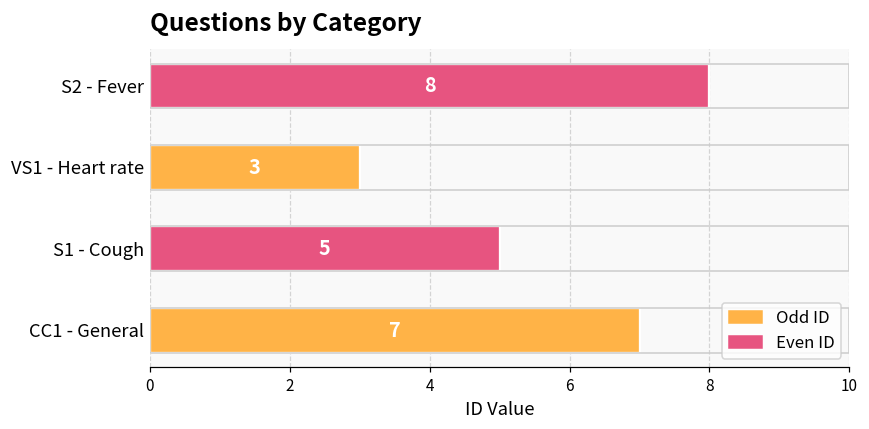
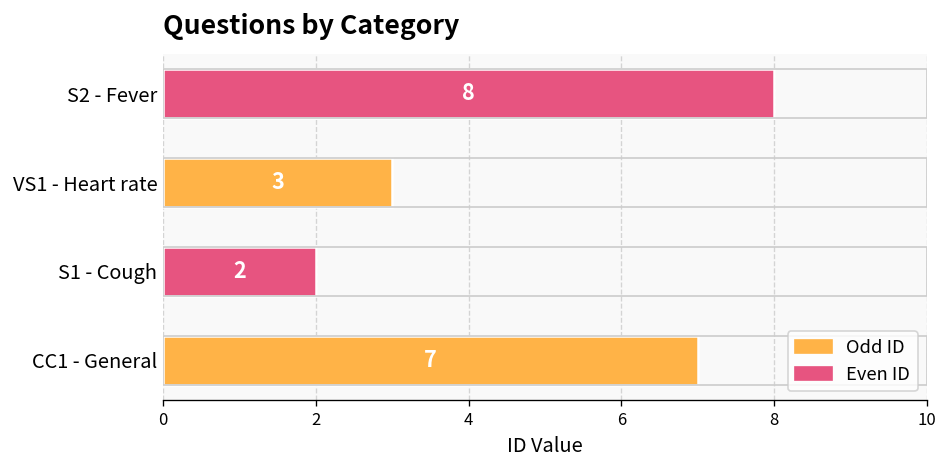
S1 - Cough: 5 -> 2
